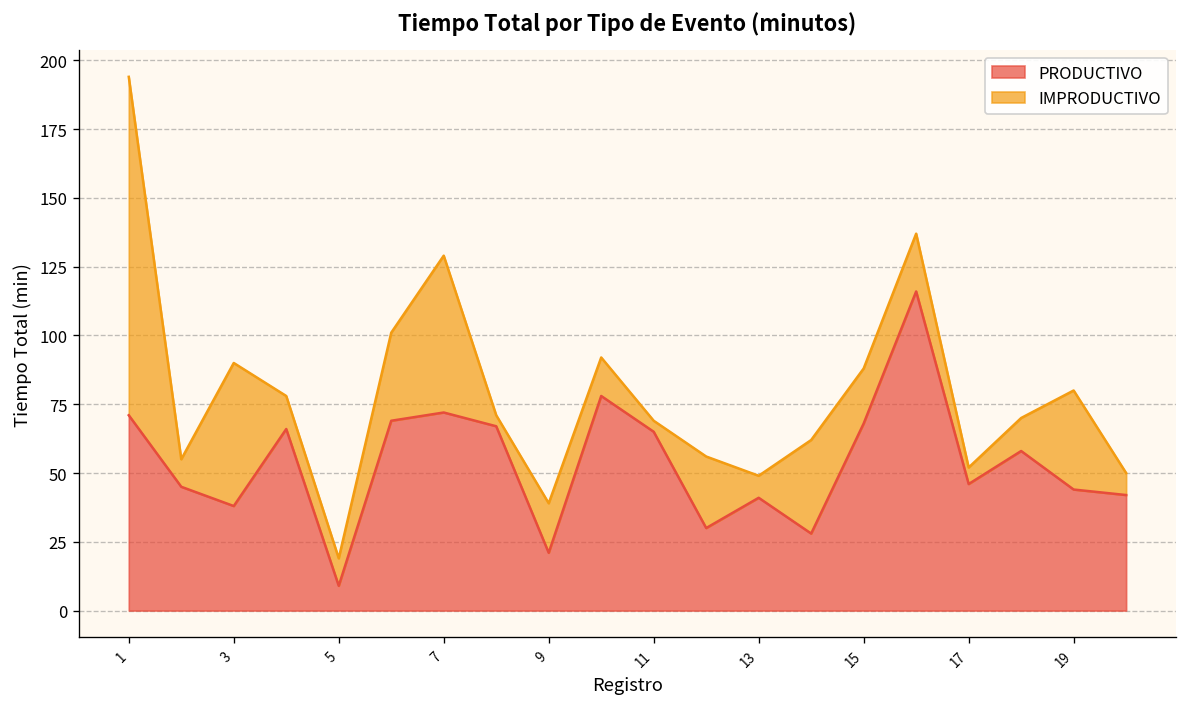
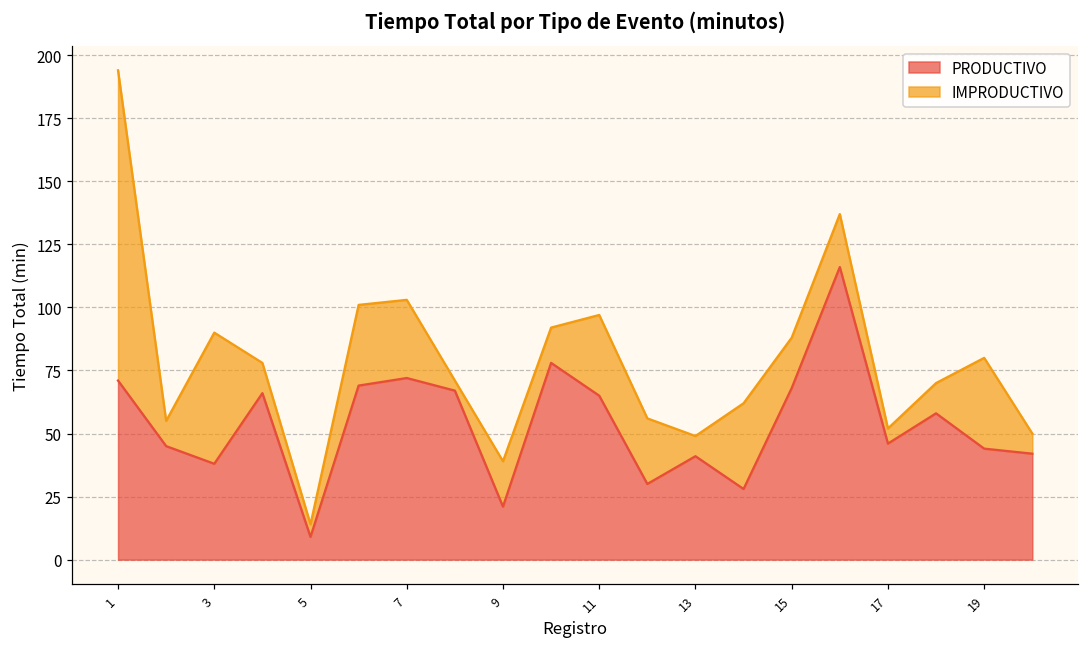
IMPRODUCTIVO, 5: 10 -> 5
IMPRODUCTIVO, 7: 57 -> 31
IMPRODUCTIVO, 11: 4 -> 32
